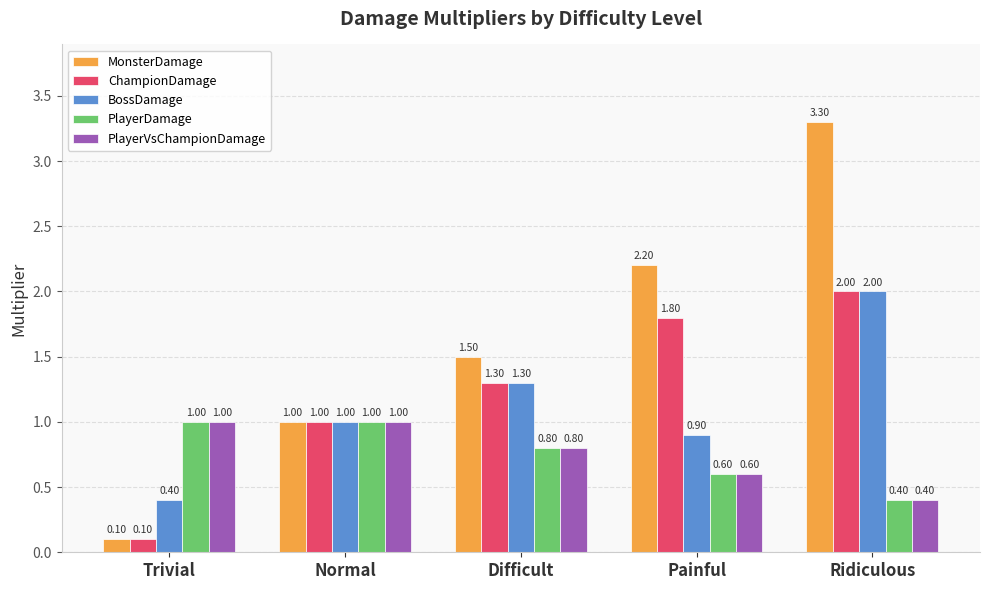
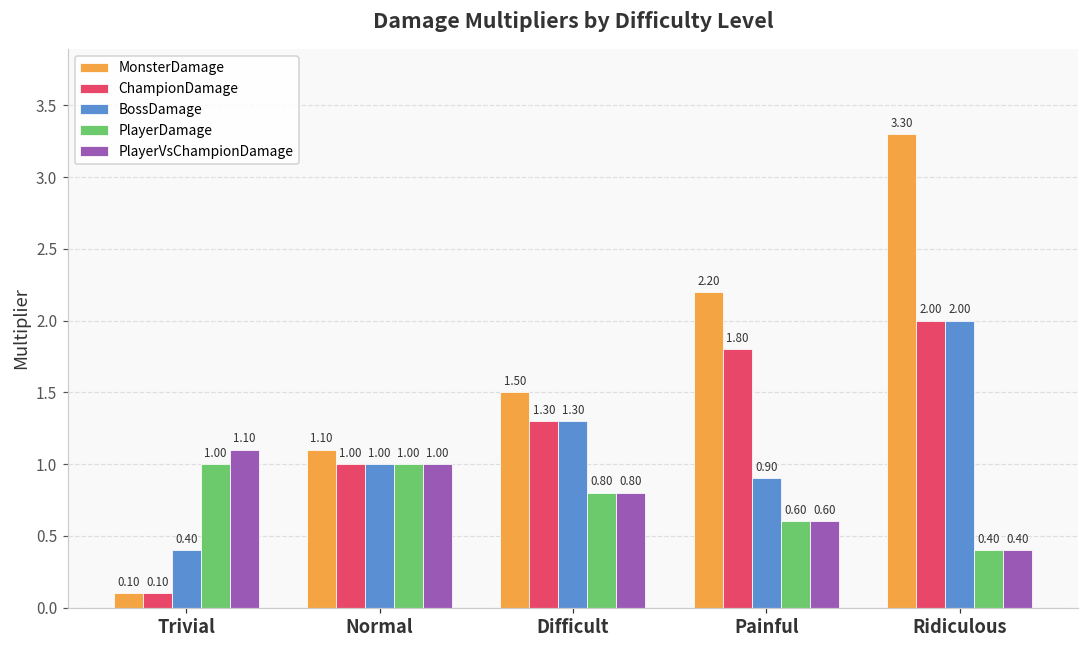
PlayerVsChampionDamage, Trivial: 1.00 -> 1.10
MonsterDamage, Normal: 1.00 -> 1.10
